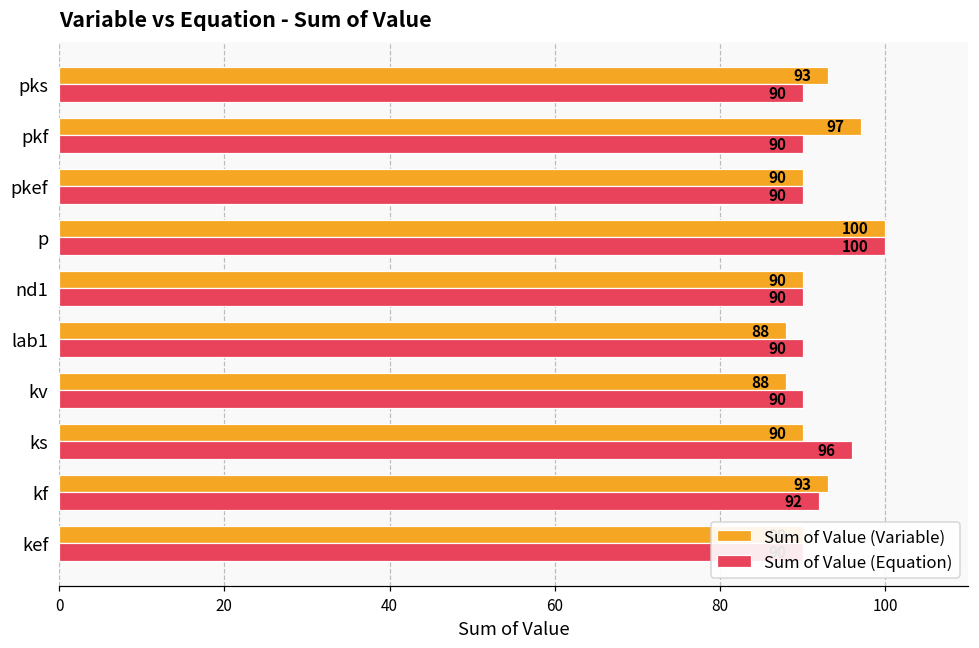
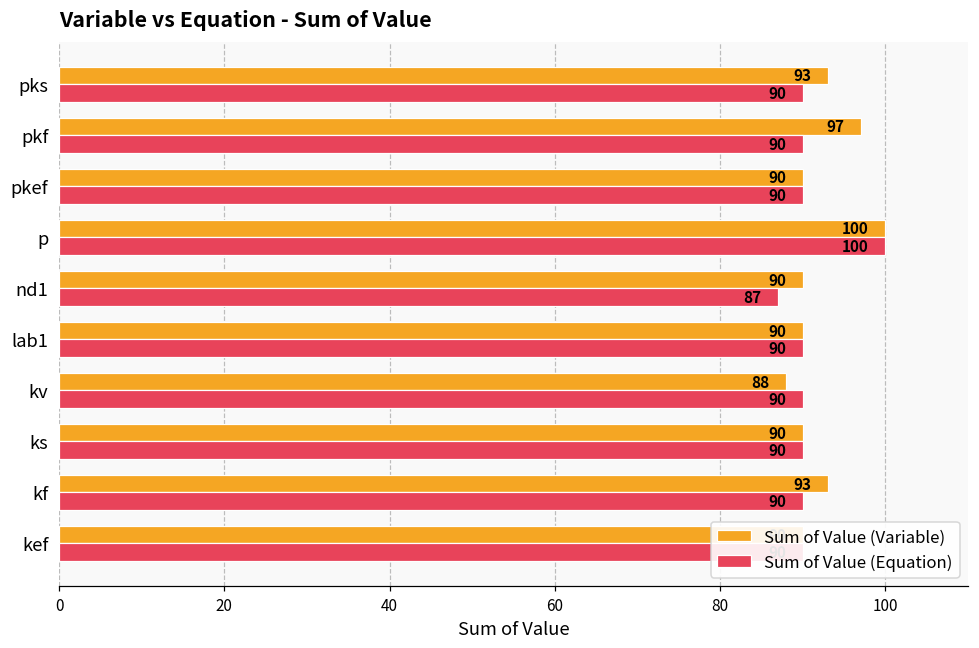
Sum of Value (Equation), nd1: 90 -> 87
Sum of Value (Variable), lab1: 88 -> 90
Sum of Value (Equation), ks: 96 -> 90
Sum of Value (Equation), kf: 92 -> 90
